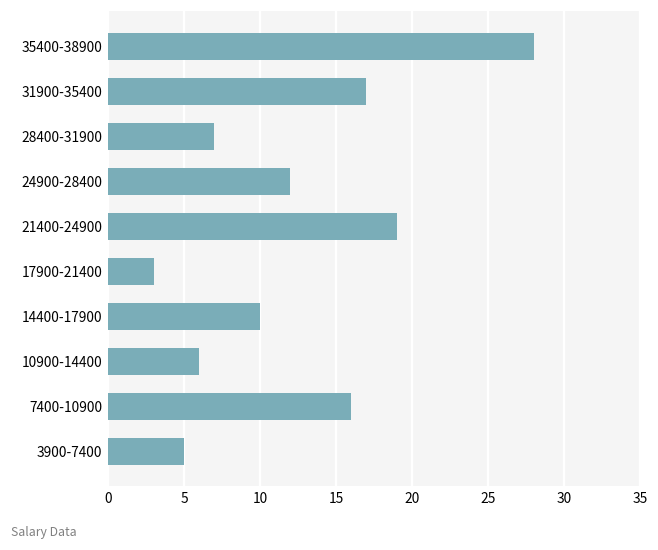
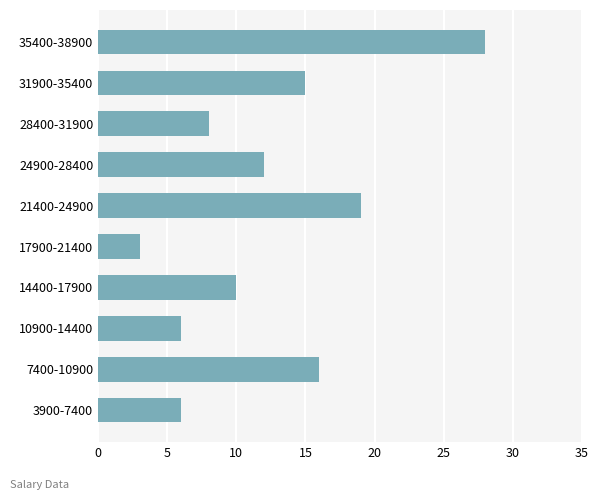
31900-35400: 17 -> 15
28400-31900: 7 -> 8
3900-7400: 5 -> 6
